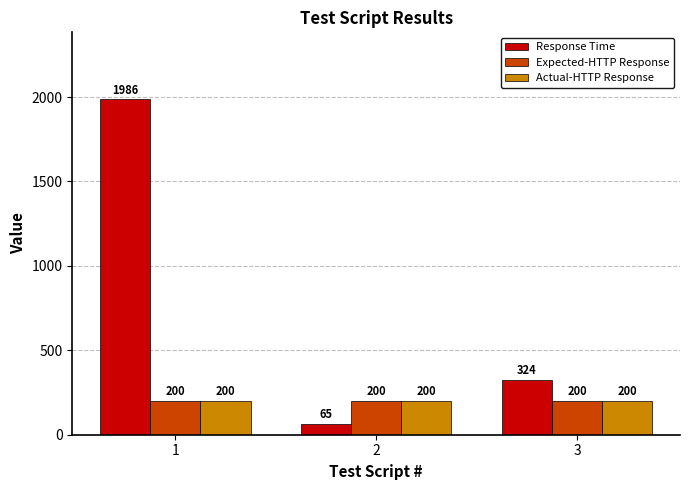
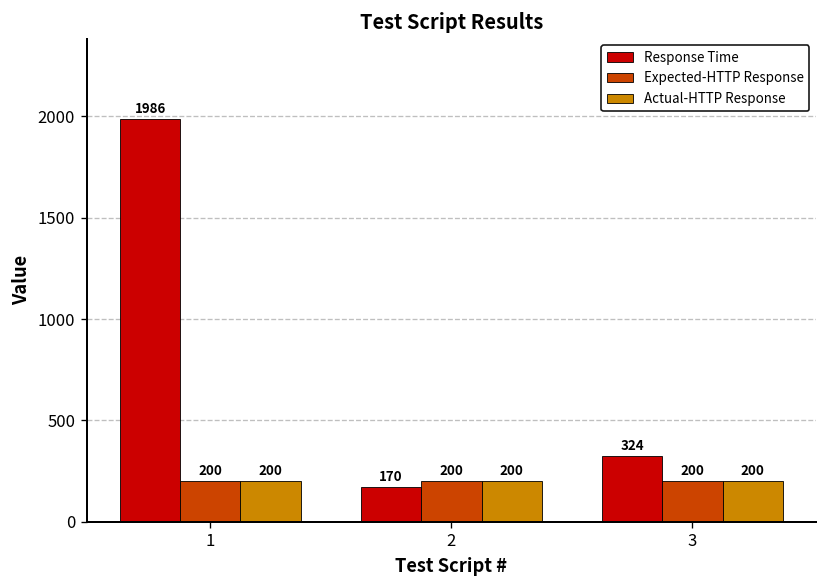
Response Time, 2: 65 -> 170
